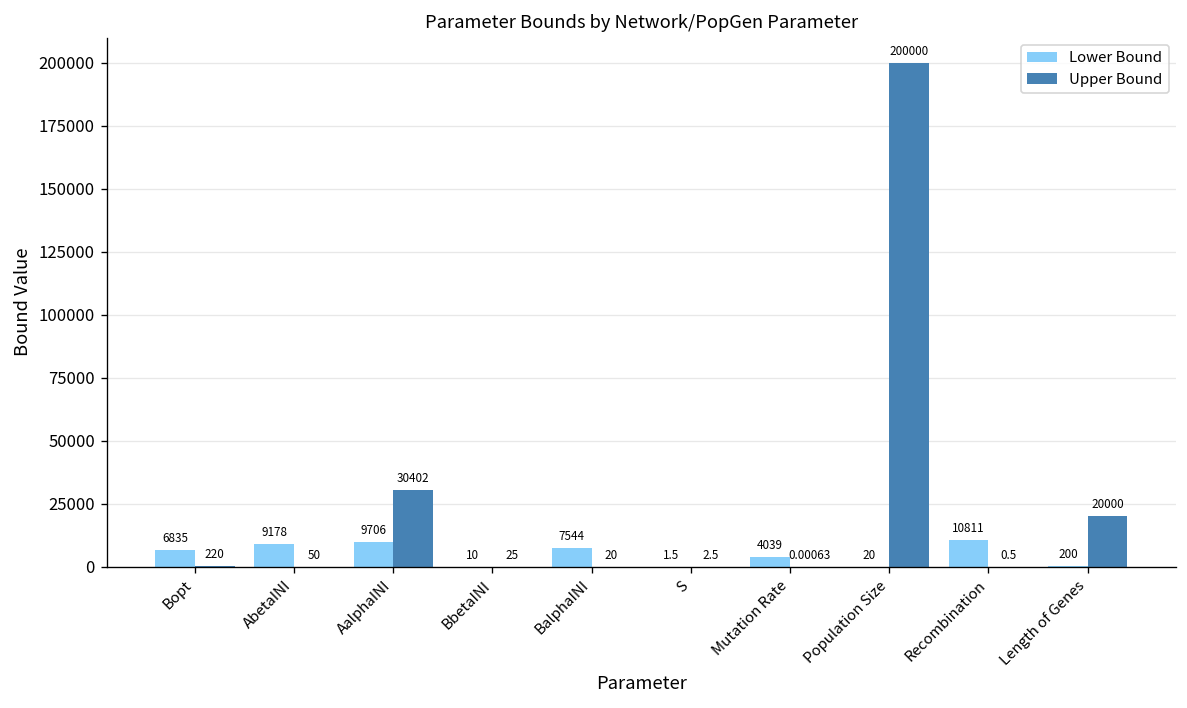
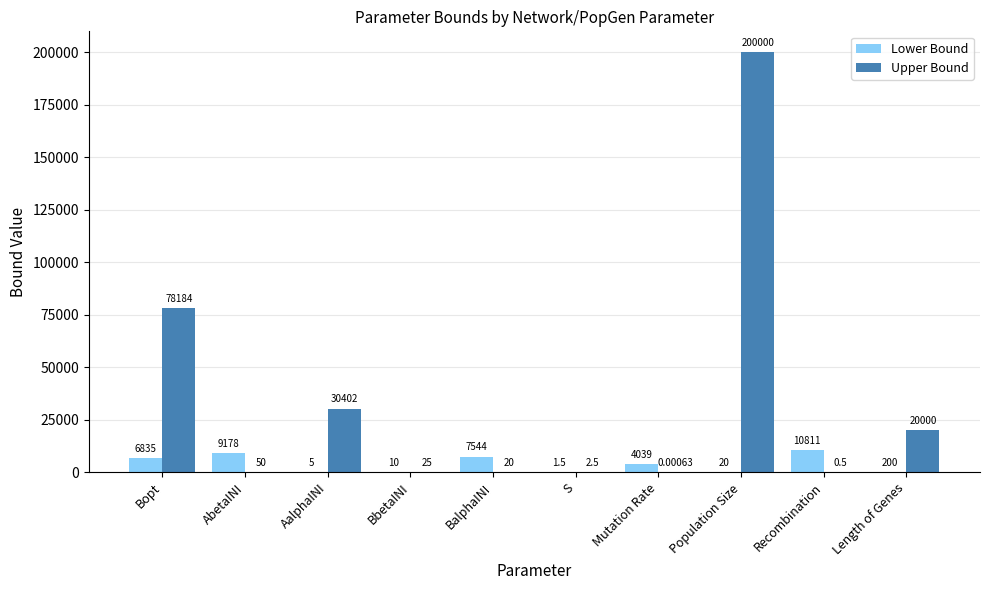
Upper Bound, Bopt: 220 -> 78184
Lower Bound, AalphaINI: 9706 -> 5
